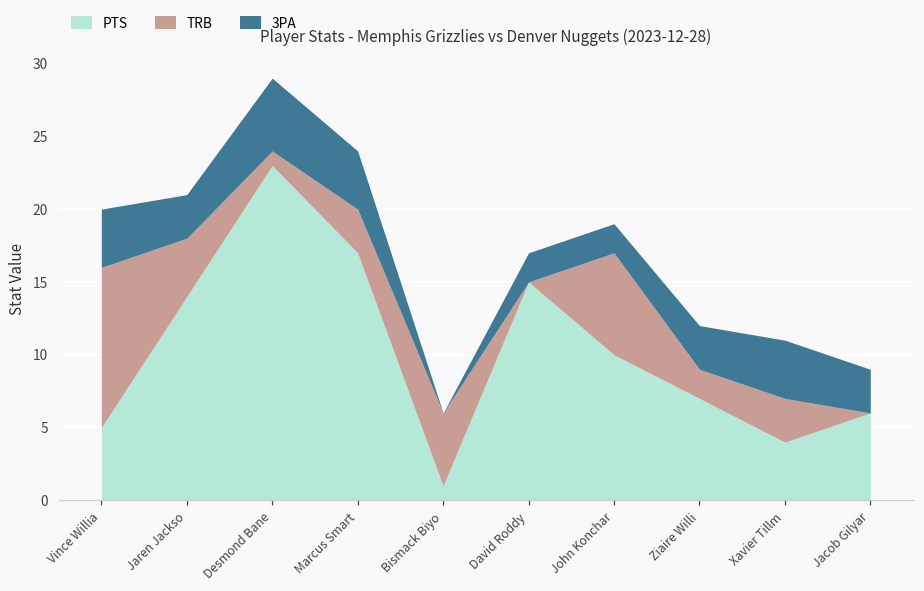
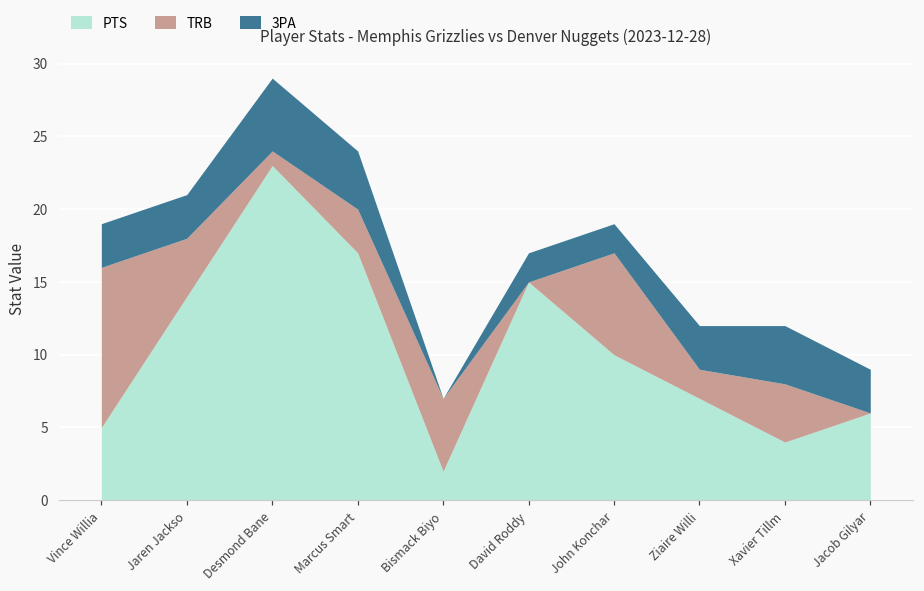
3PA, Vince Willia: 4 -> 3
PTS, Bismack Biyo: 1 -> 2
TRB, Xavier Tillm: 3 -> 4
